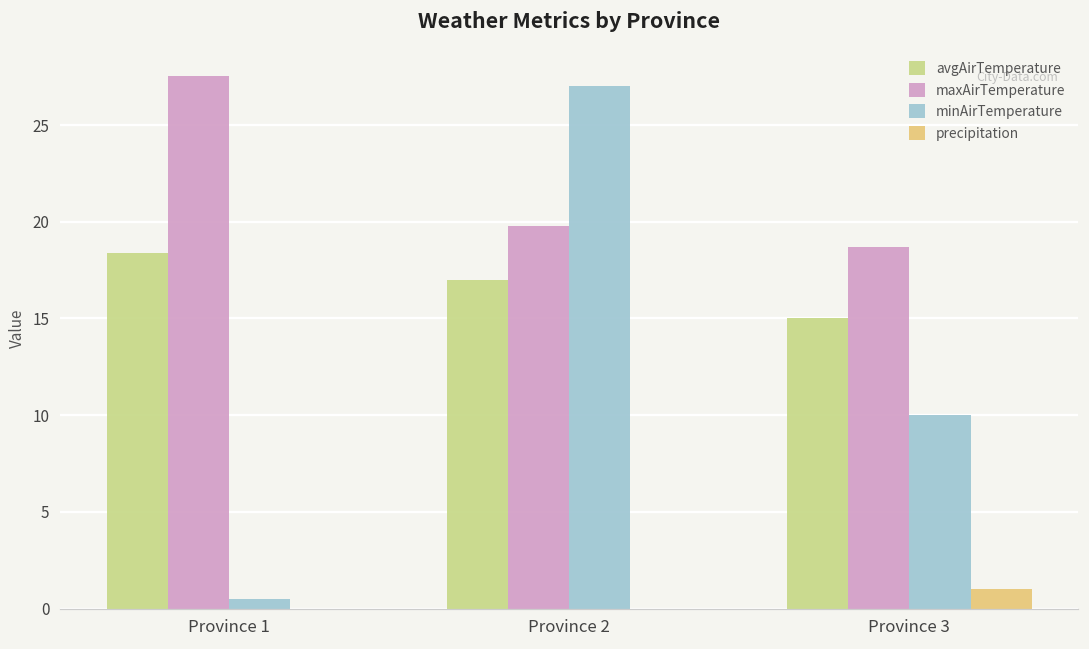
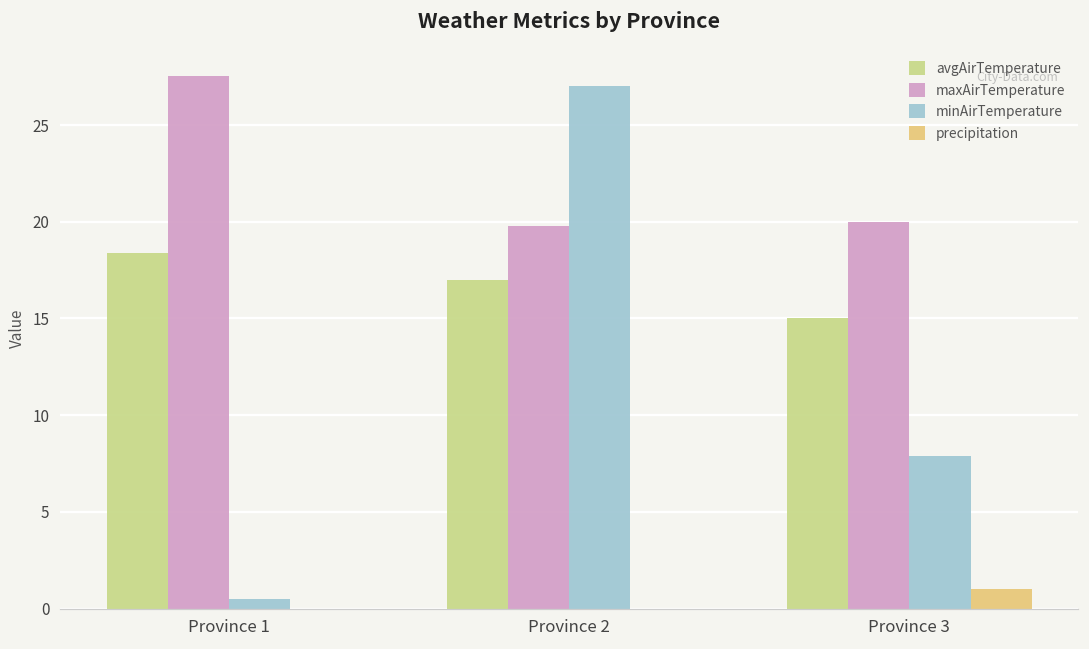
maxAirTemperature, Province 3: 18.7 -> 20.0
minAirTemperature, Province 3: 10.0 -> 7.9
